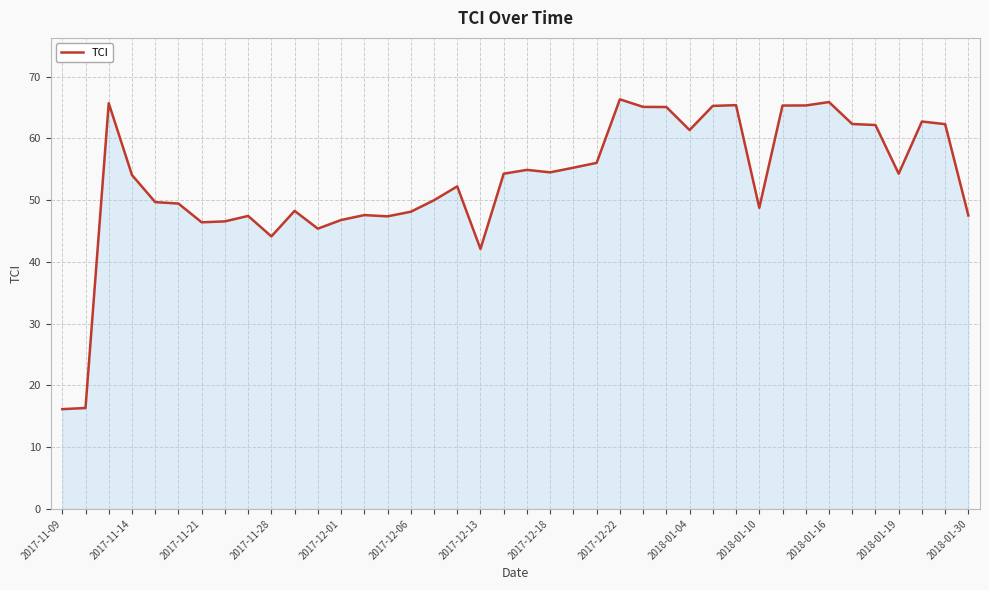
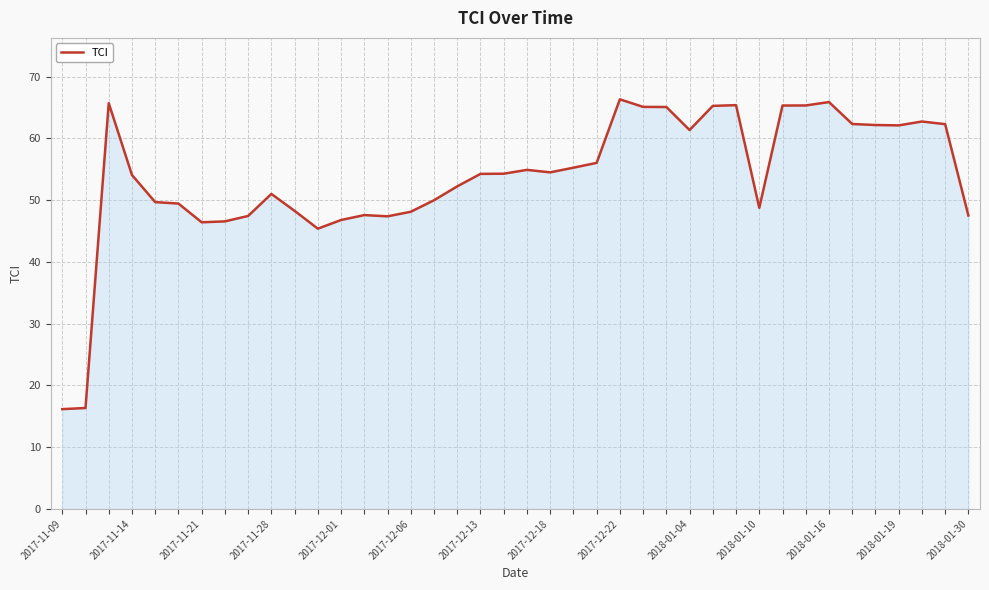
2017-11-28: 44 -> 51
2017-12-13: 42 -> 54
2018-01-19: 54 -> 62
